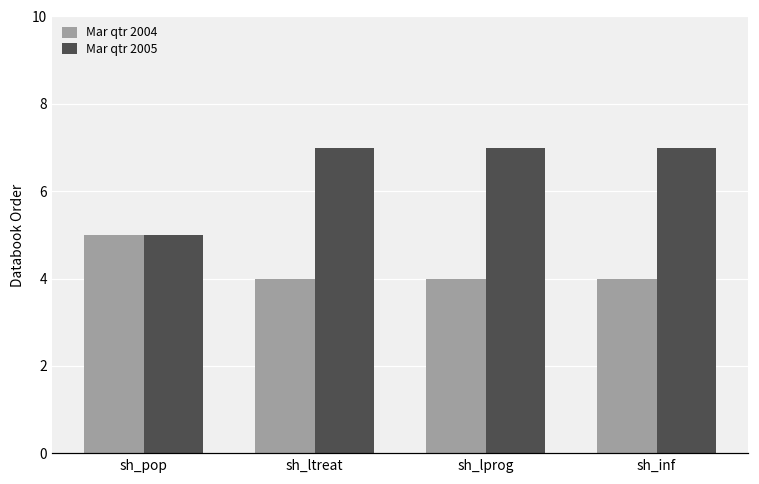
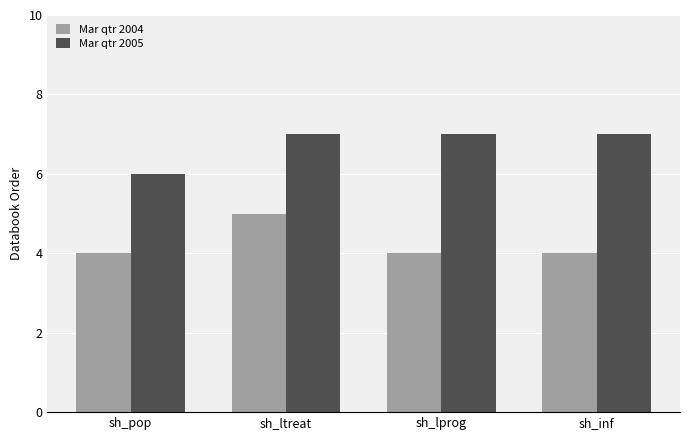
Mar qtr 2004, sh_pop: 5 -> 4
Mar qtr 2005, sh_pop: 5 -> 6
Mar qtr 2004, sh_ltreat: 4 -> 5
